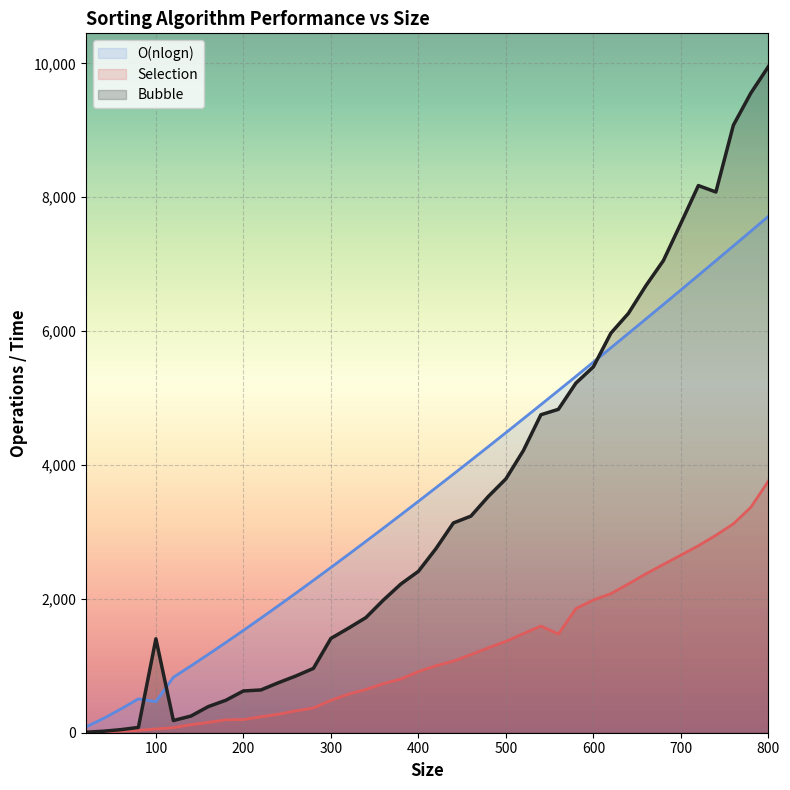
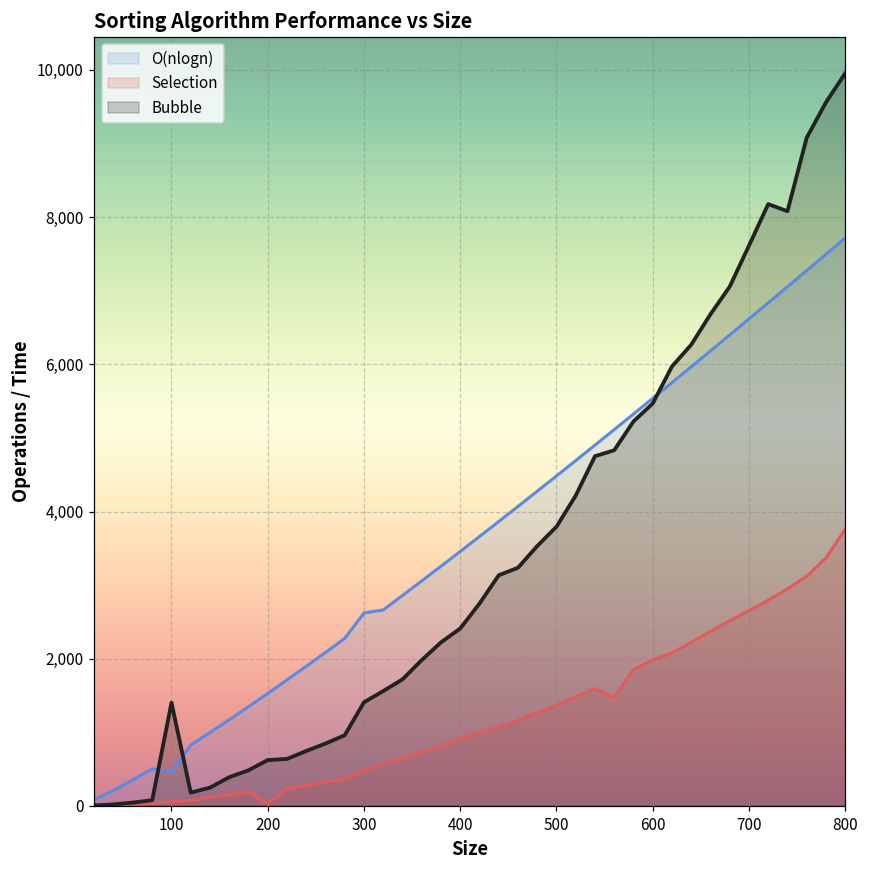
Selection, 200: 200 -> 0
O(nlogn), 300: 2,500 -> 2,600
